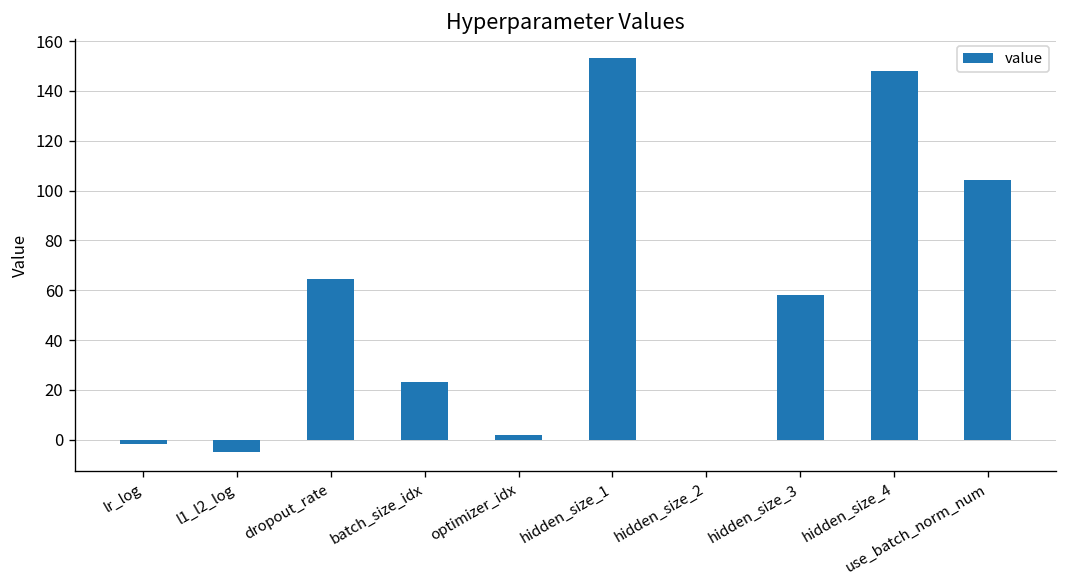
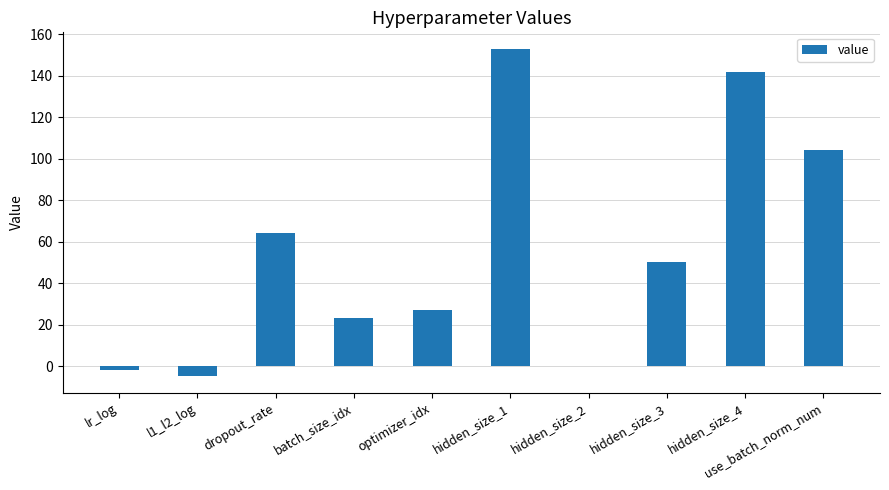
optimizer_idx: 2 -> 27
hidden_size_3: 58 -> 50
hidden_size_4: 148 -> 142
